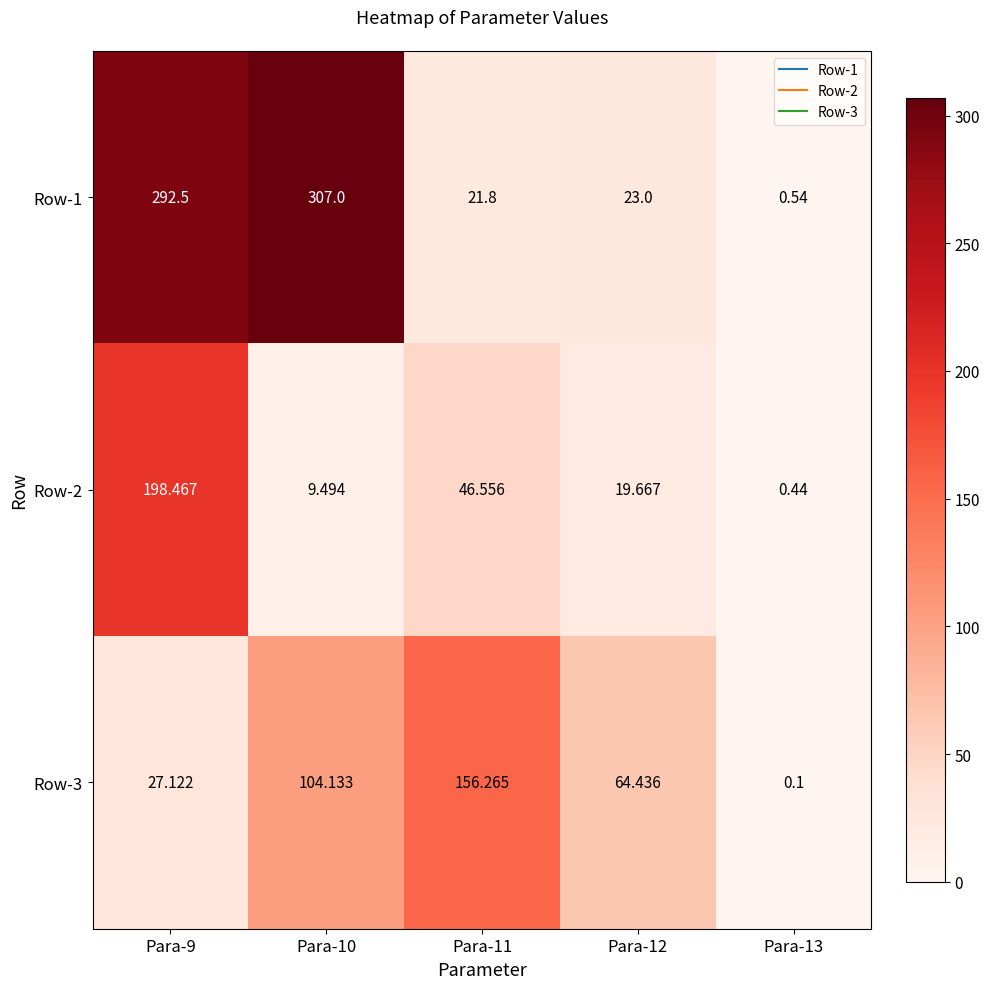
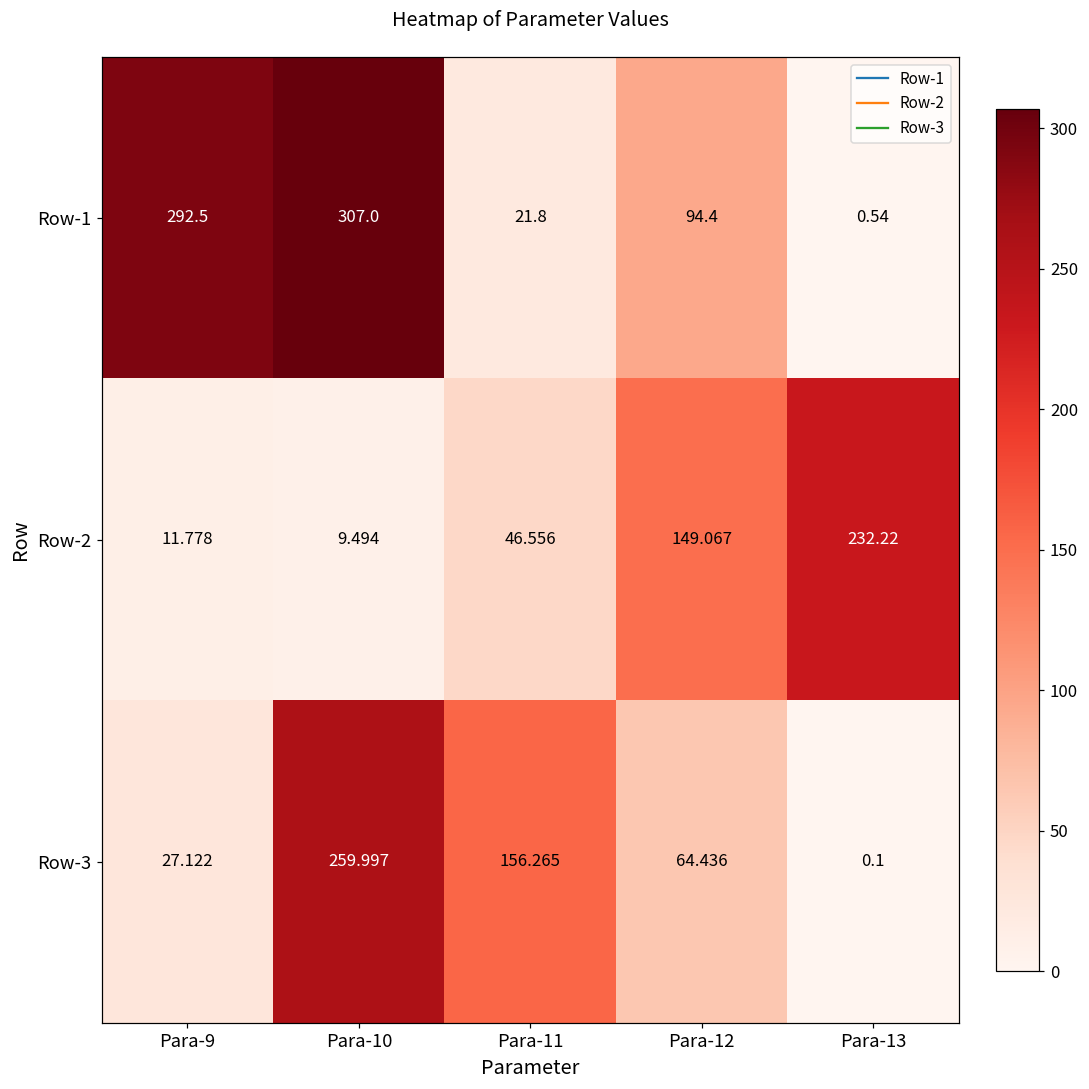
Row-1, Para-12: 23.0 -> 94.4
Row-2, Para-9: 198.467 -> 11.778
Row-2, Para-12: 19.667 -> 149.067
Row-2, Para-13: 0.44 -> 232.22
Row-3, Para-10: 104.133 -> 259.997
